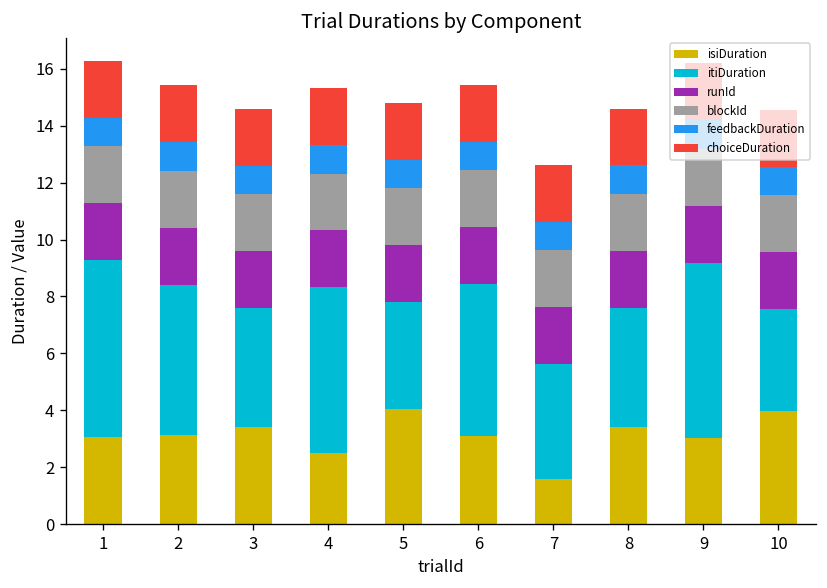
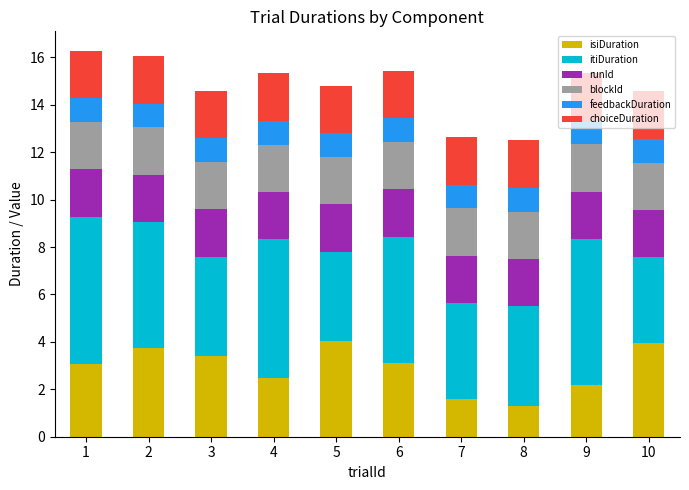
isiDuration, 2: 3.1 -> 3.8
isiDuration, 8: 3.4 -> 1.3
isiDuration, 9: 3.0 -> 2.2
